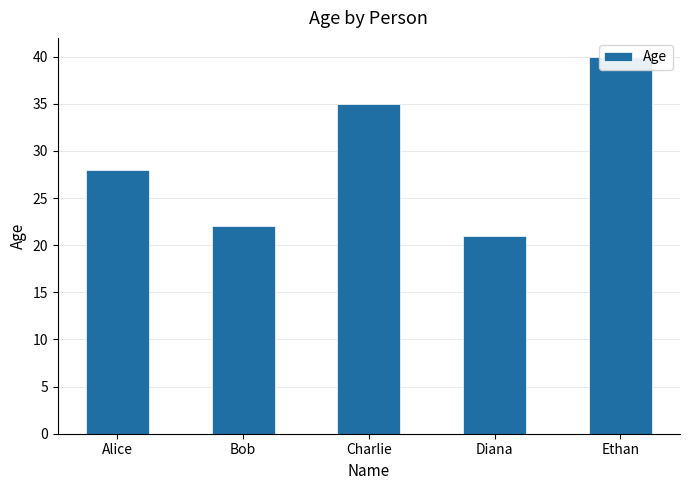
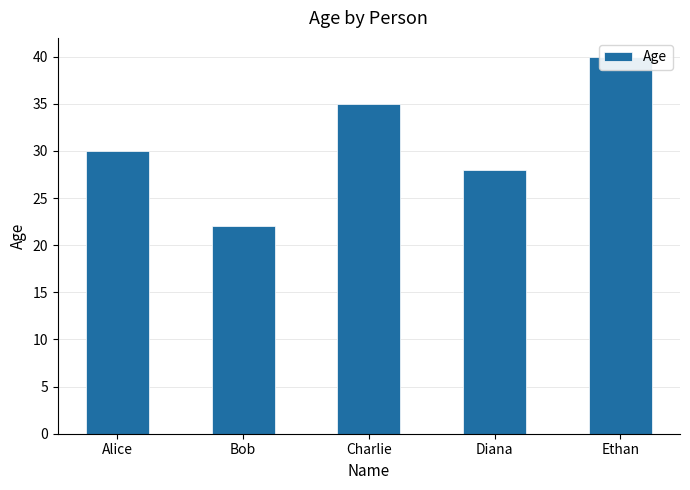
Alice: 28 -> 30
Diana: 21 -> 28
